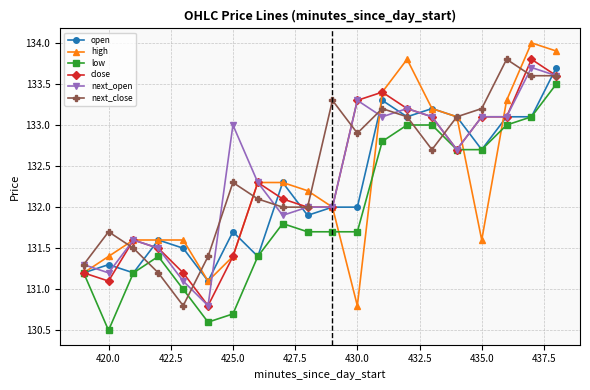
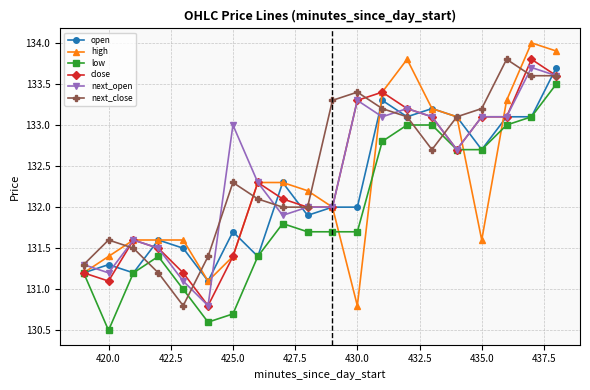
next_close, 420.0: 131.7 -> 131.6
next_close, 430.0: 132.9 -> 133.4
